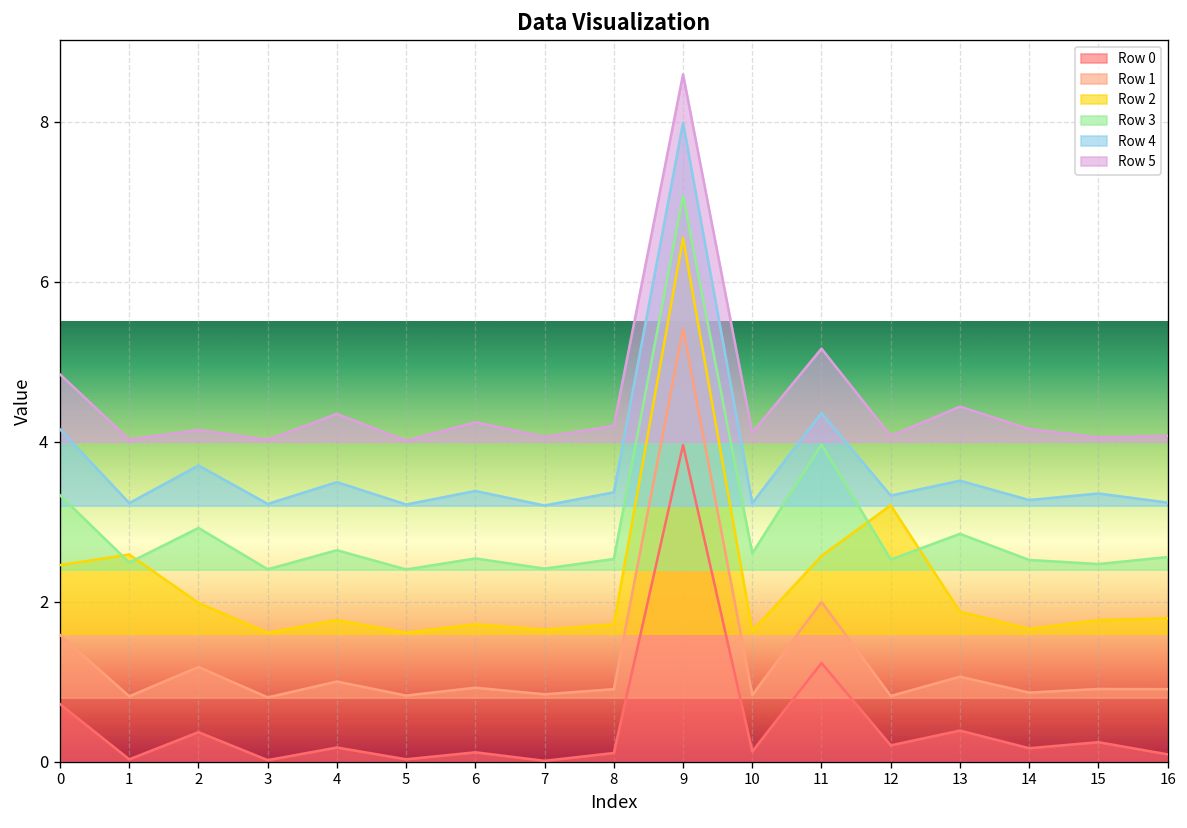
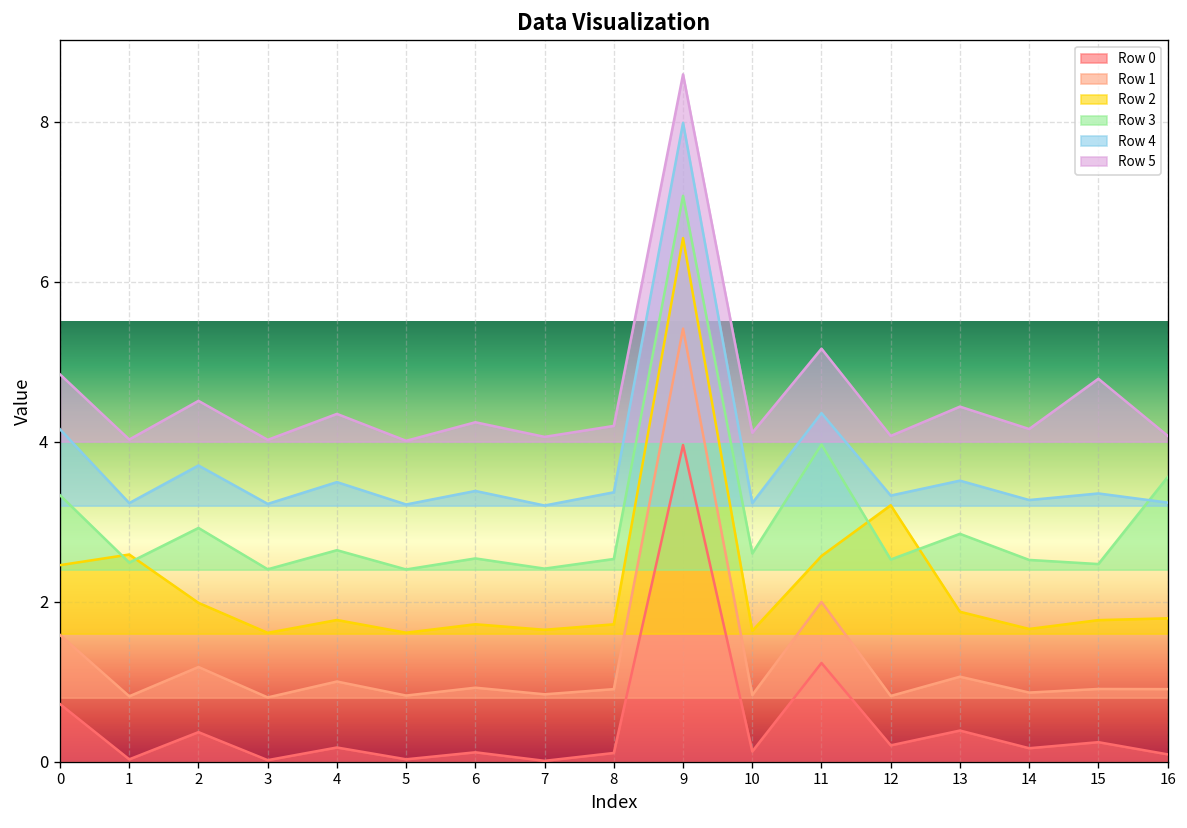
Row 5, 2: 4.1 -> 4.5
Row 5, 15: 4.1 -> 4.8
Row 3, 16: 2.6 -> 3.6
